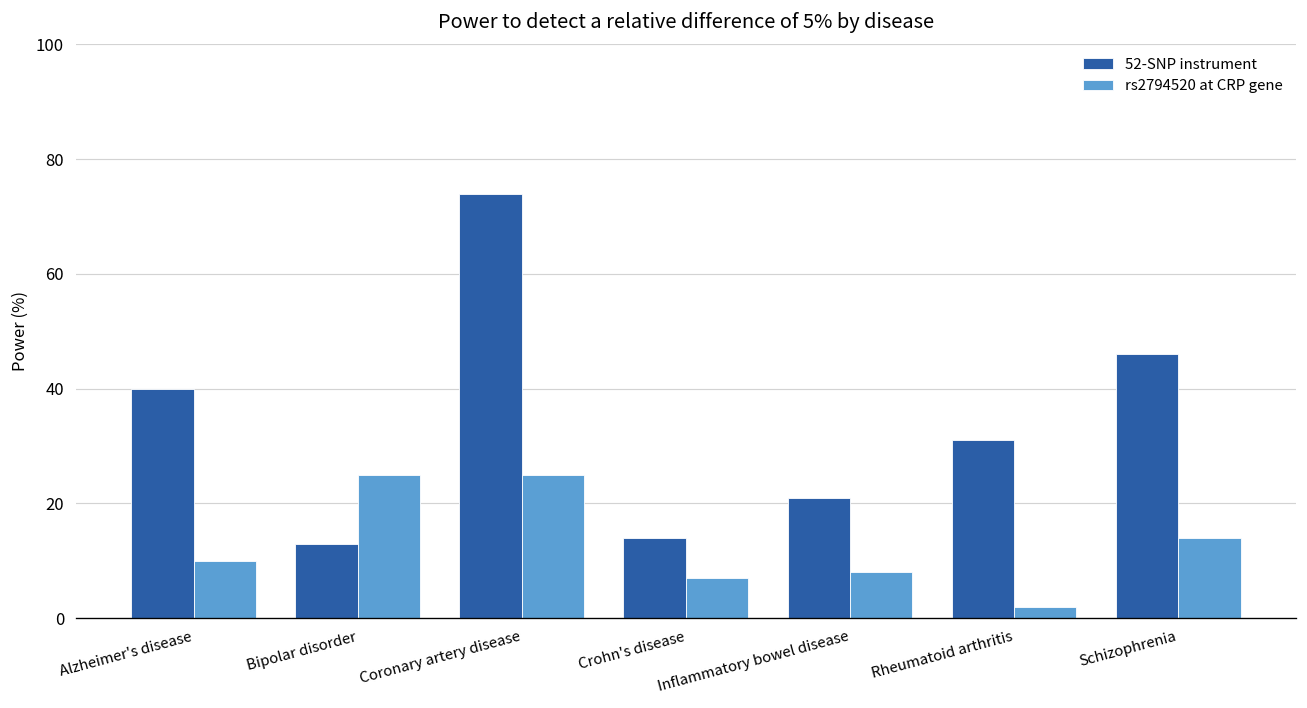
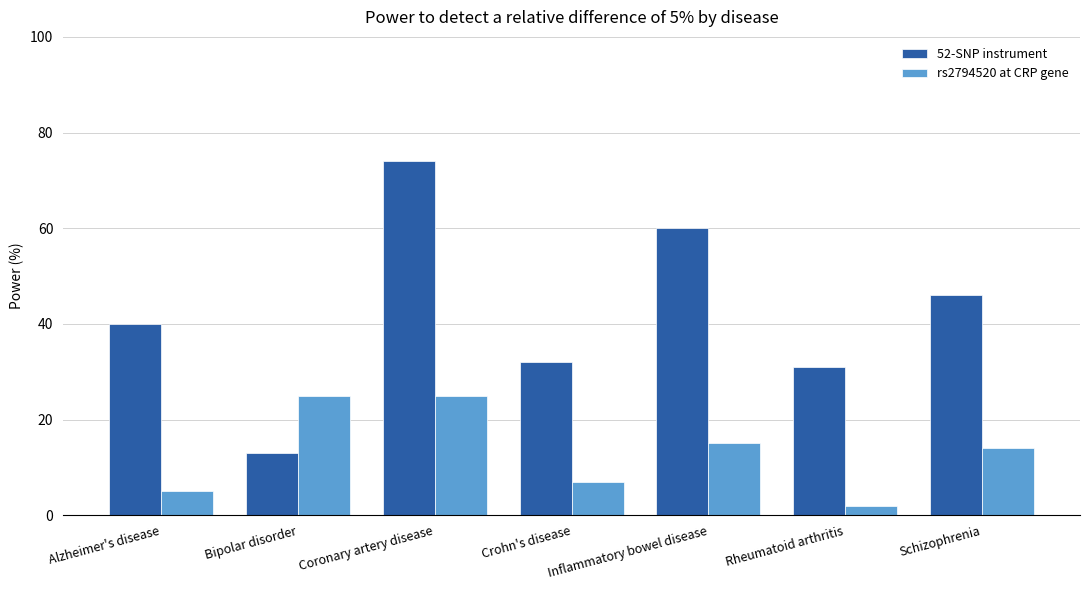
rs2794520 at CRP gene, Alzheimer's disease: 10 -> 5
52-SNP instrument, Crohn's disease: 14 -> 32
52-SNP instrument, Inflammatory bowel disease: 21 -> 60
rs2794520 at CRP gene, Inflammatory bowel disease: 8 -> 15
